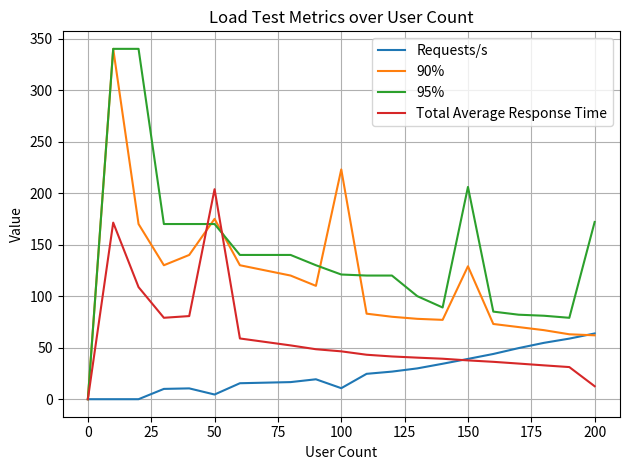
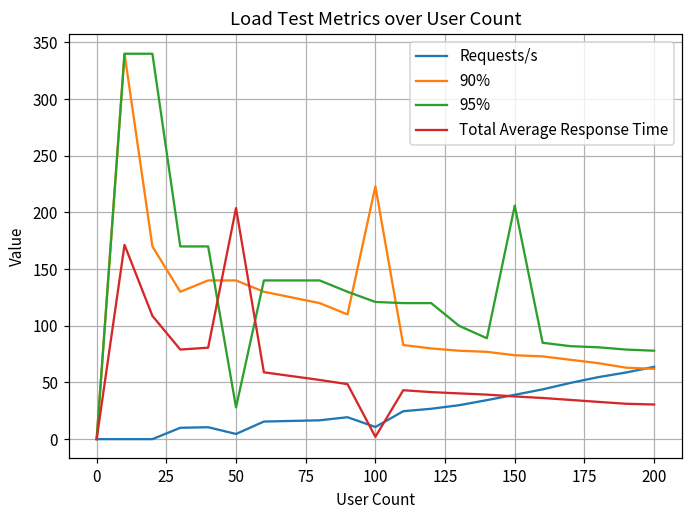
90%, 50: 175 -> 140
95%, 50: 170 -> 28
Total Average Response Time, 100: 46 -> 2
90%, 150: 129 -> 74
95%, 200: 172 -> 78
Total Average Response Time, 200: 13 -> 31
